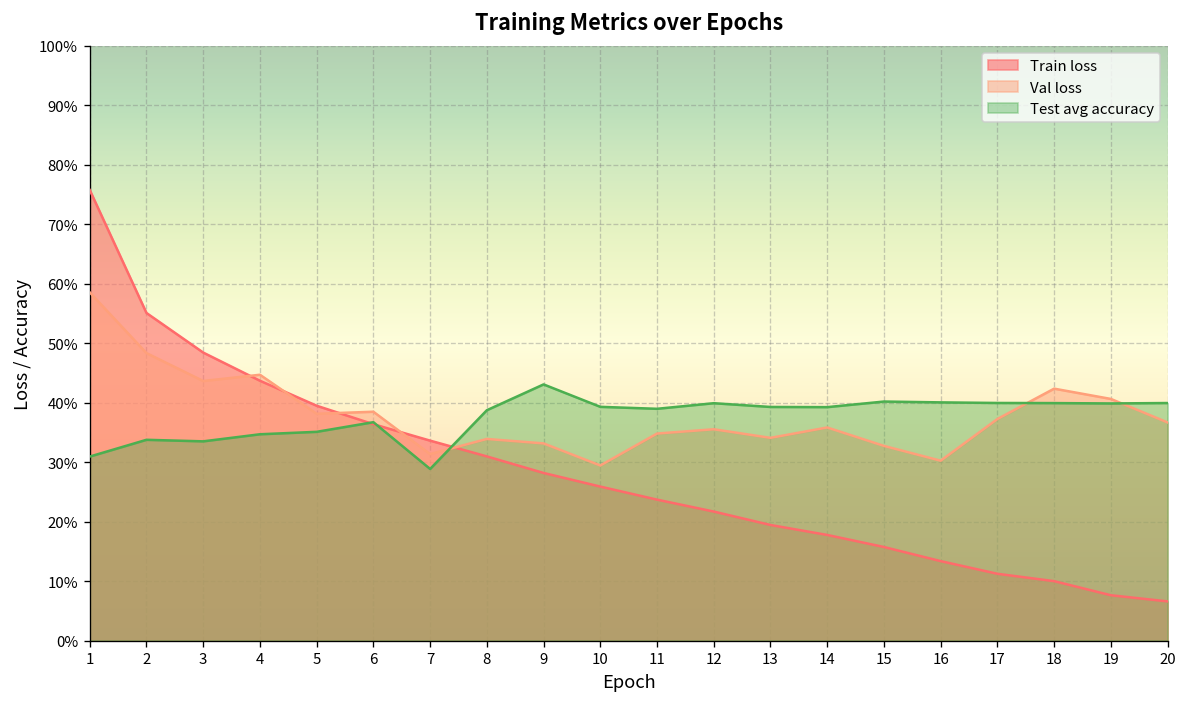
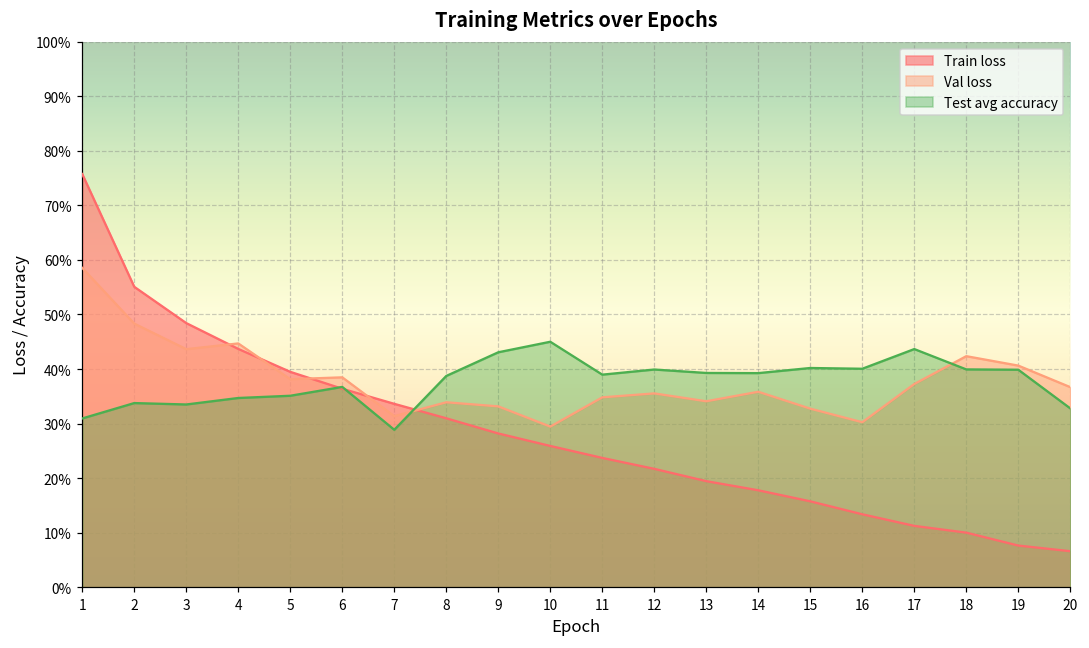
Test avg accuracy, 10: 39% -> 45%
Test avg accuracy, 17: 40% -> 44%
Test avg accuracy, 20: 40% -> 33%
